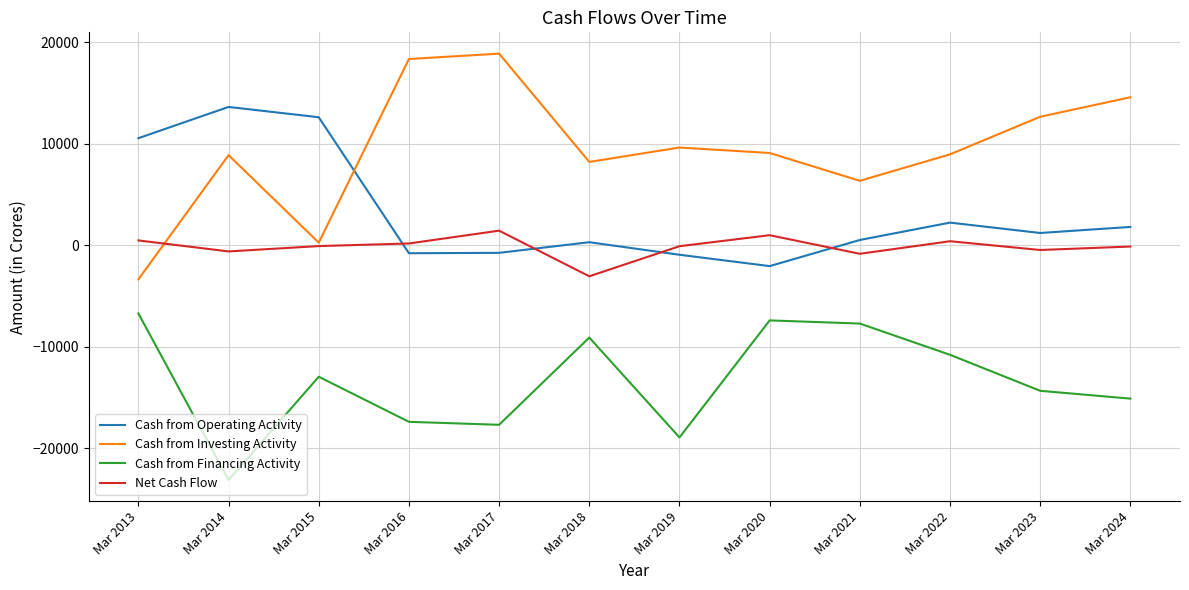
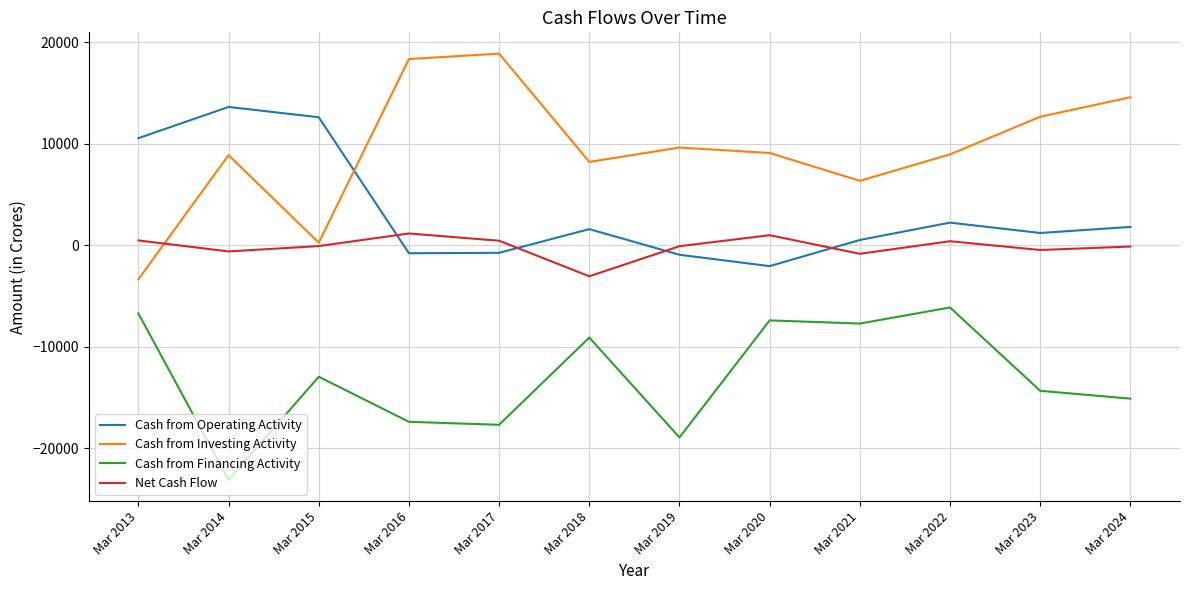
Net Cash Flow, Mar 2016: 200 -> 1200
Net Cash Flow, Mar 2017: 1400 -> 400
Cash from Operating Activity, Mar 2018: 300 -> 1600
Cash from Financing Activity, Mar 2022: -10800 -> -6100
